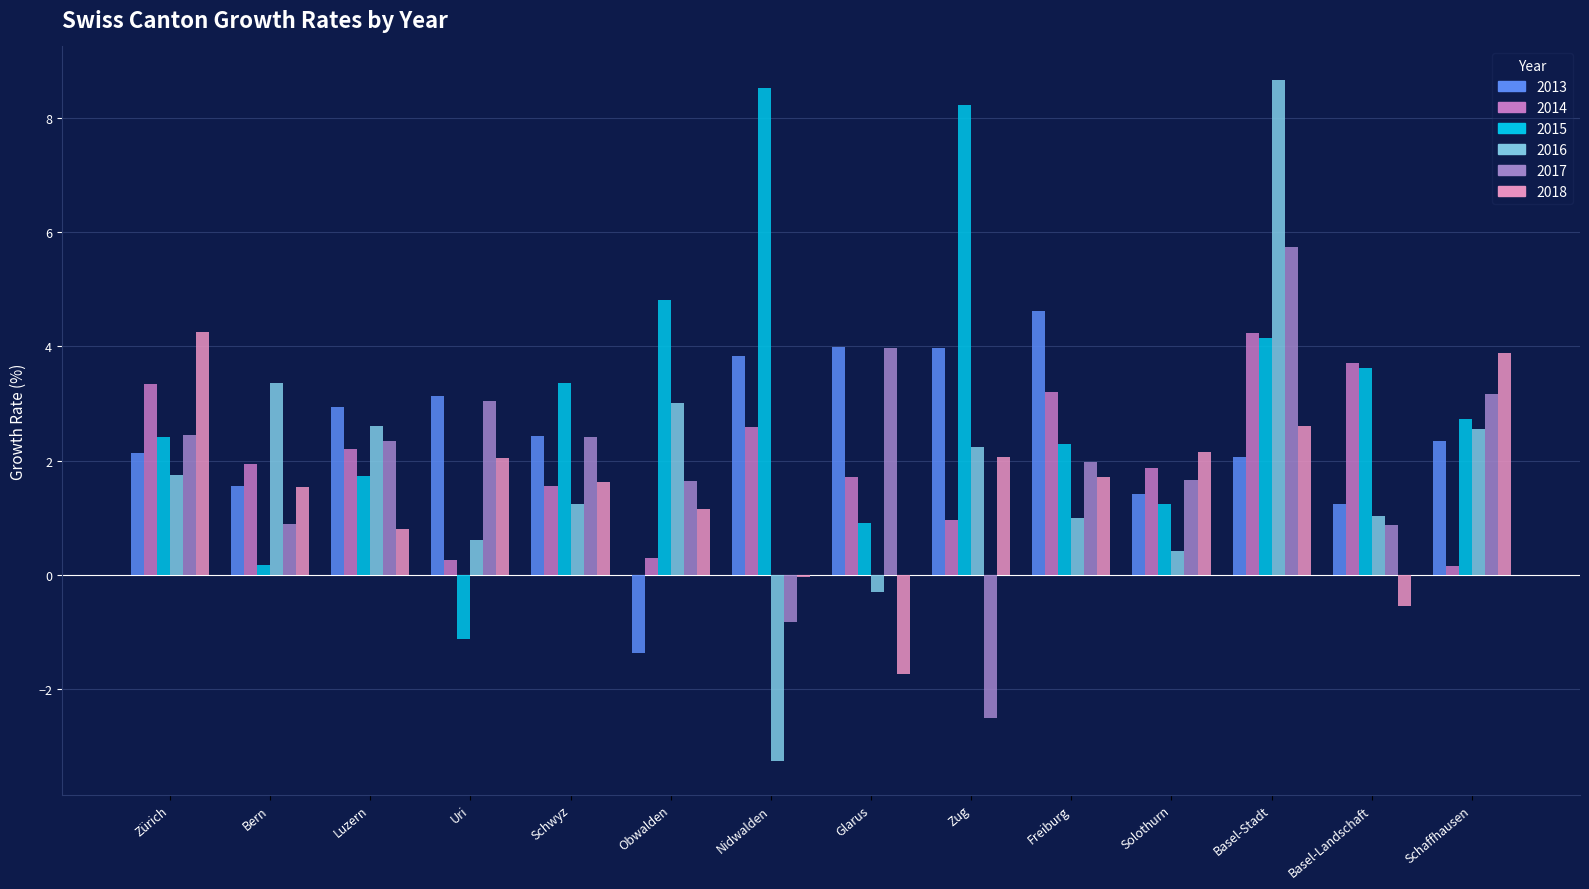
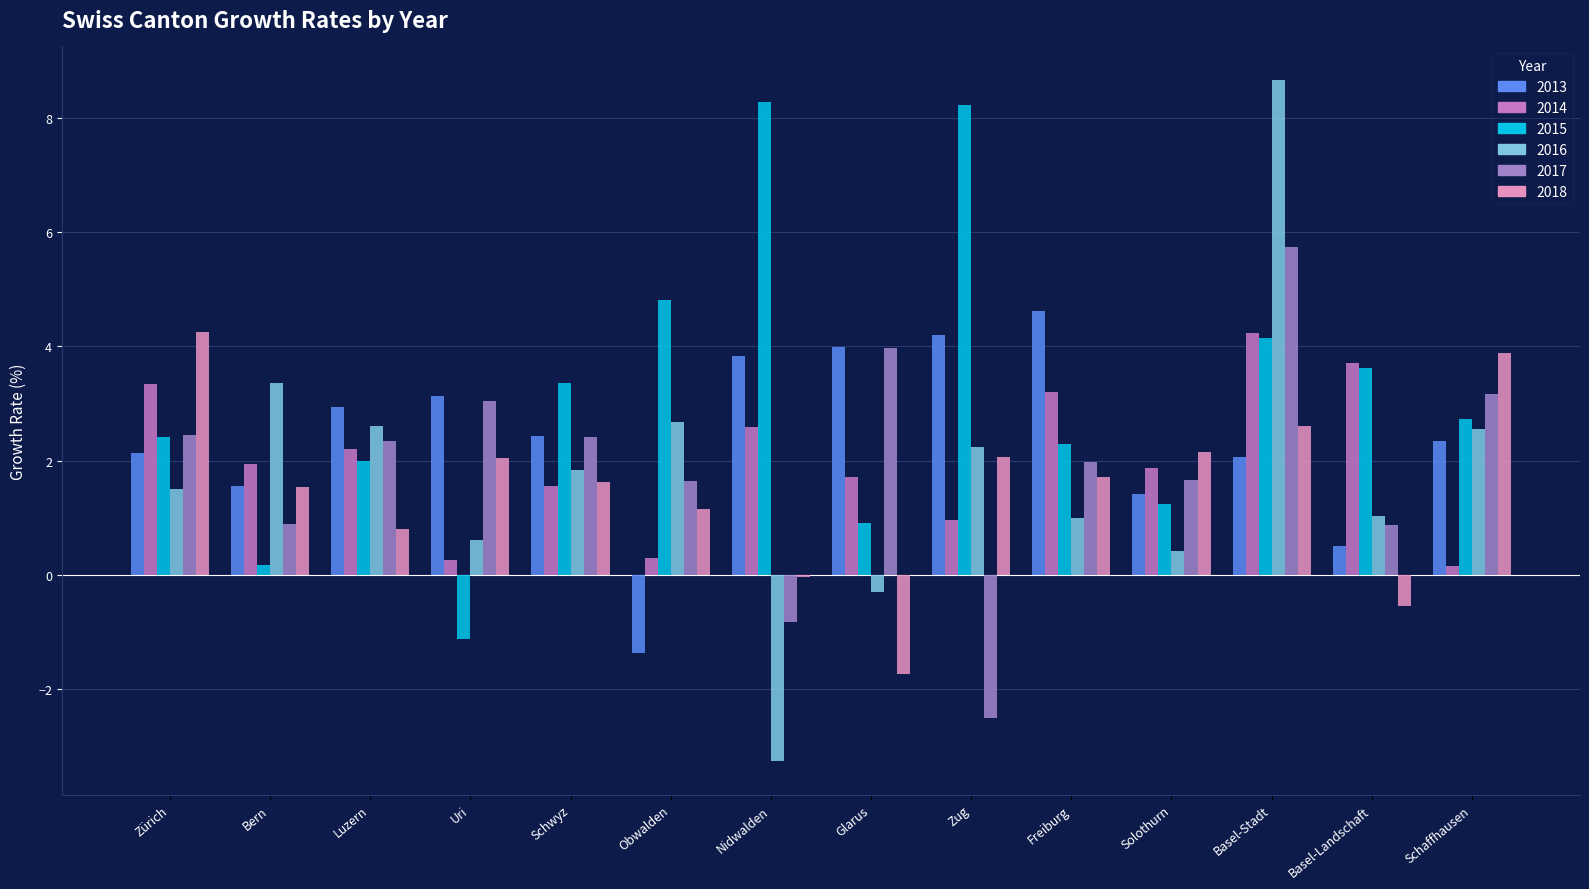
2016, Zürich: 1.7 -> 1.5
2015, Luzern: 1.7 -> 2.0
2016, Schwyz: 1.2 -> 1.8
2016, Obwalden: 3.0 -> 2.7
2015, Nidwalden: 8.5 -> 8.3
2013, Zug: 4.0 -> 4.2
2013, Basel-Landschaft: 1.3 -> 0.5
